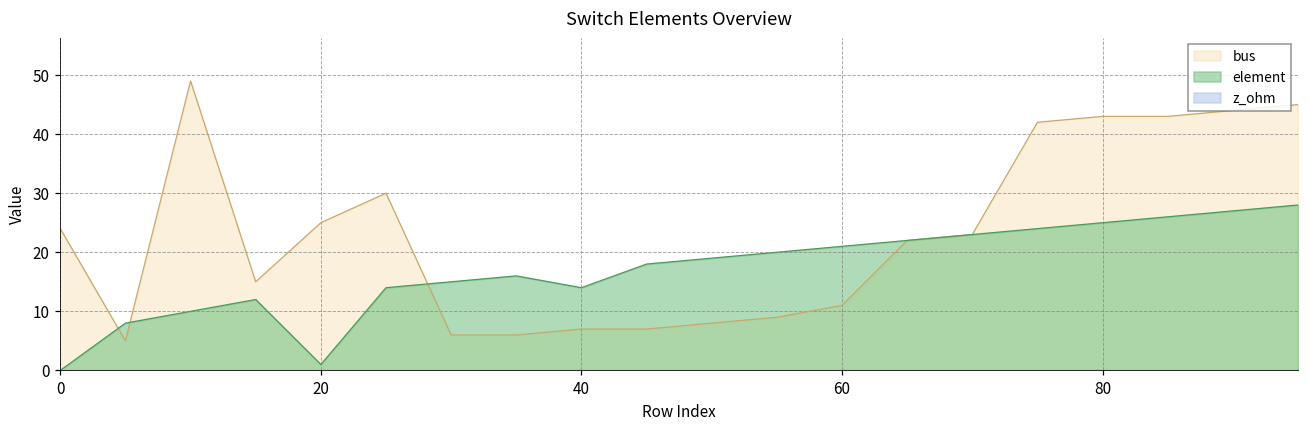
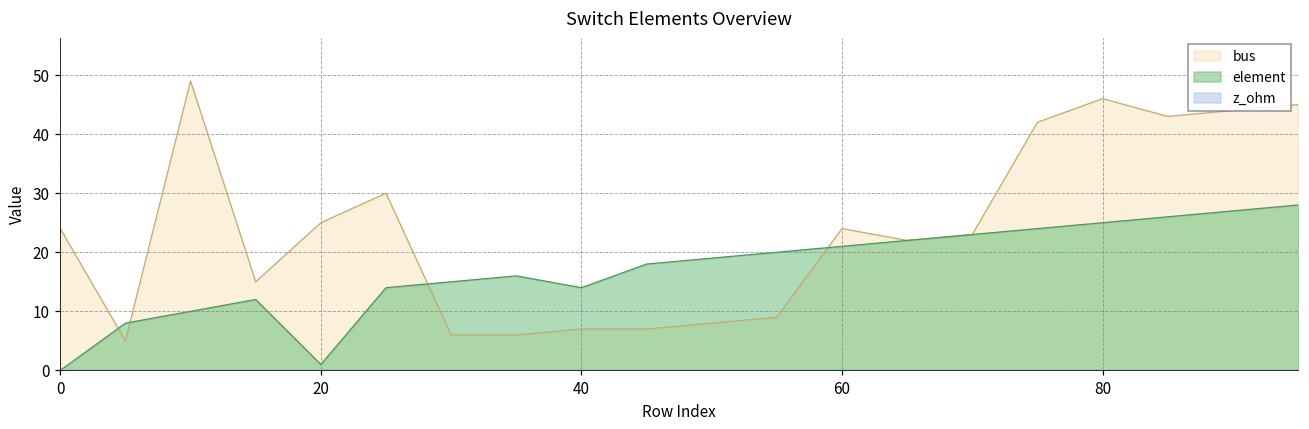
bus, 60: 11 -> 24
bus, 80: 43 -> 46
